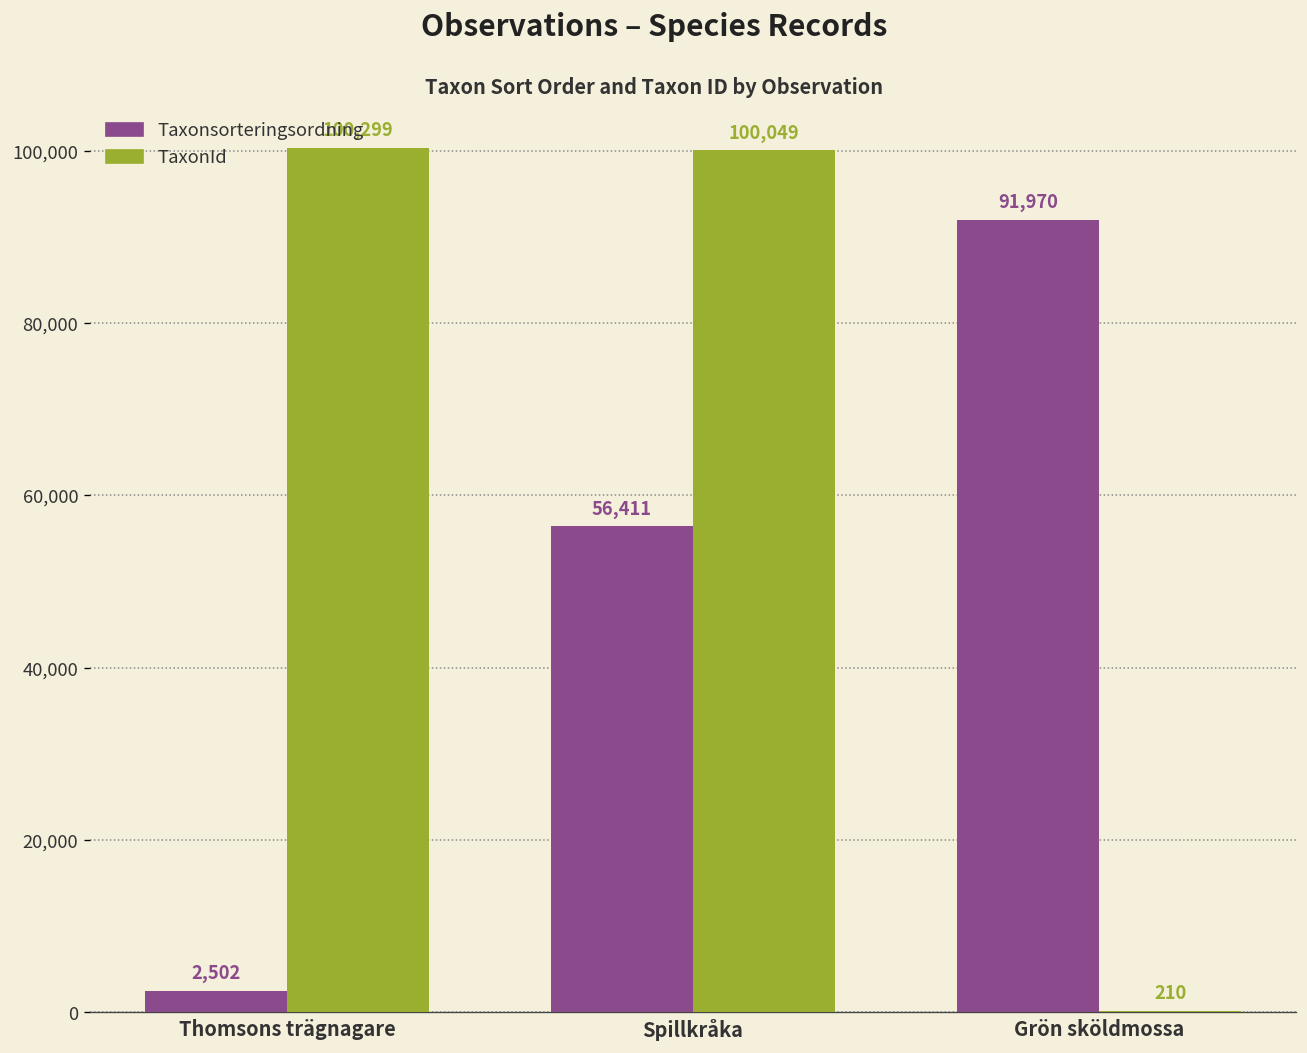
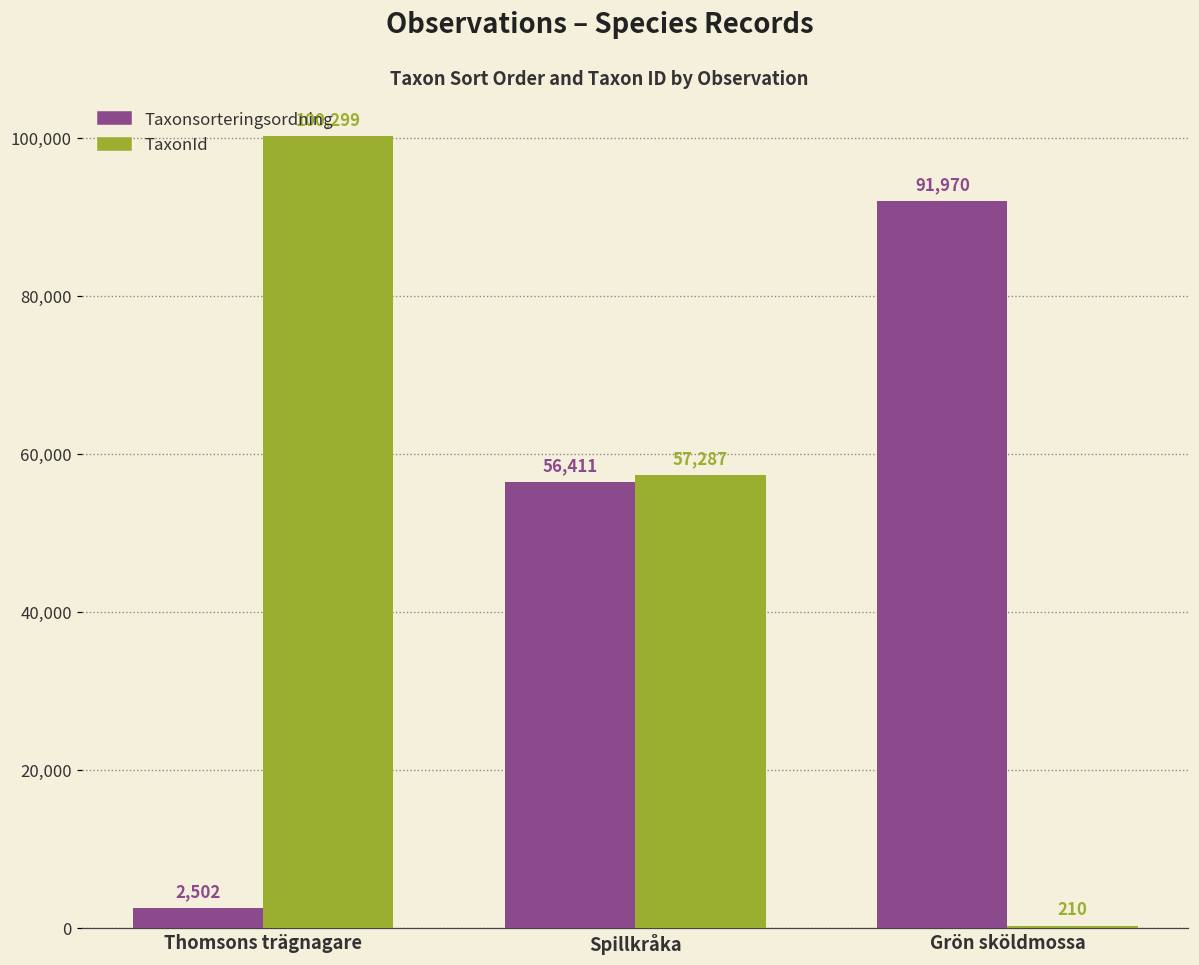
TaxonId, Spillkråka: 100,049 -> 57,287
